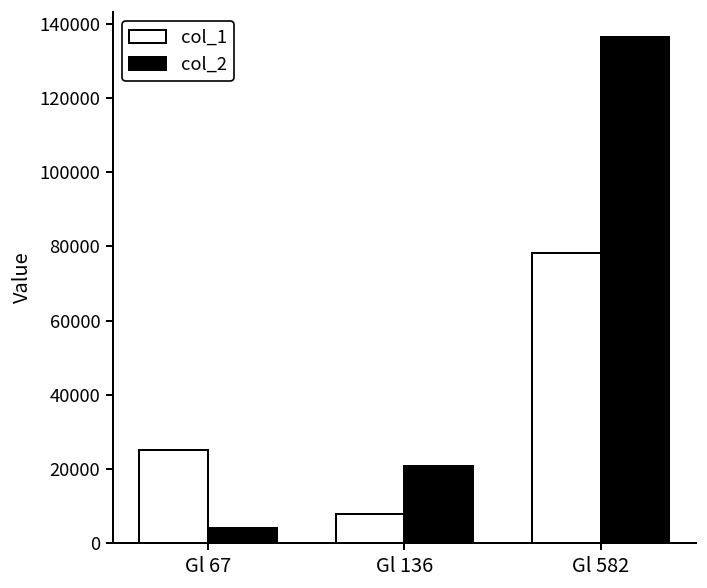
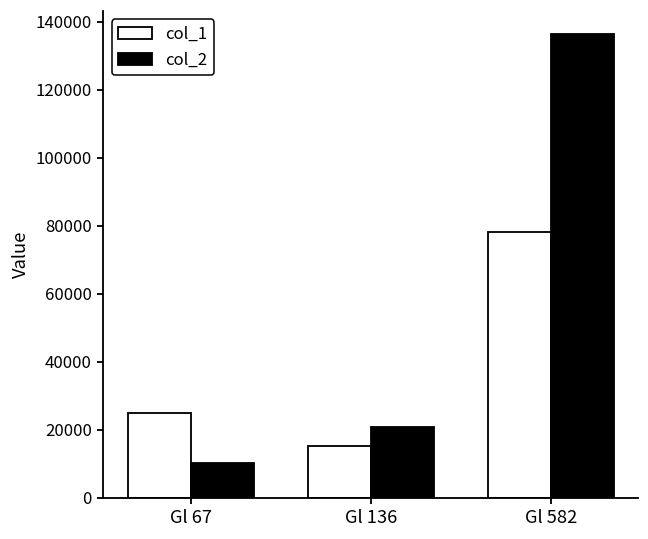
col_2, Gl 67: 4000 -> 10000
col_1, Gl 136: 8000 -> 15000
